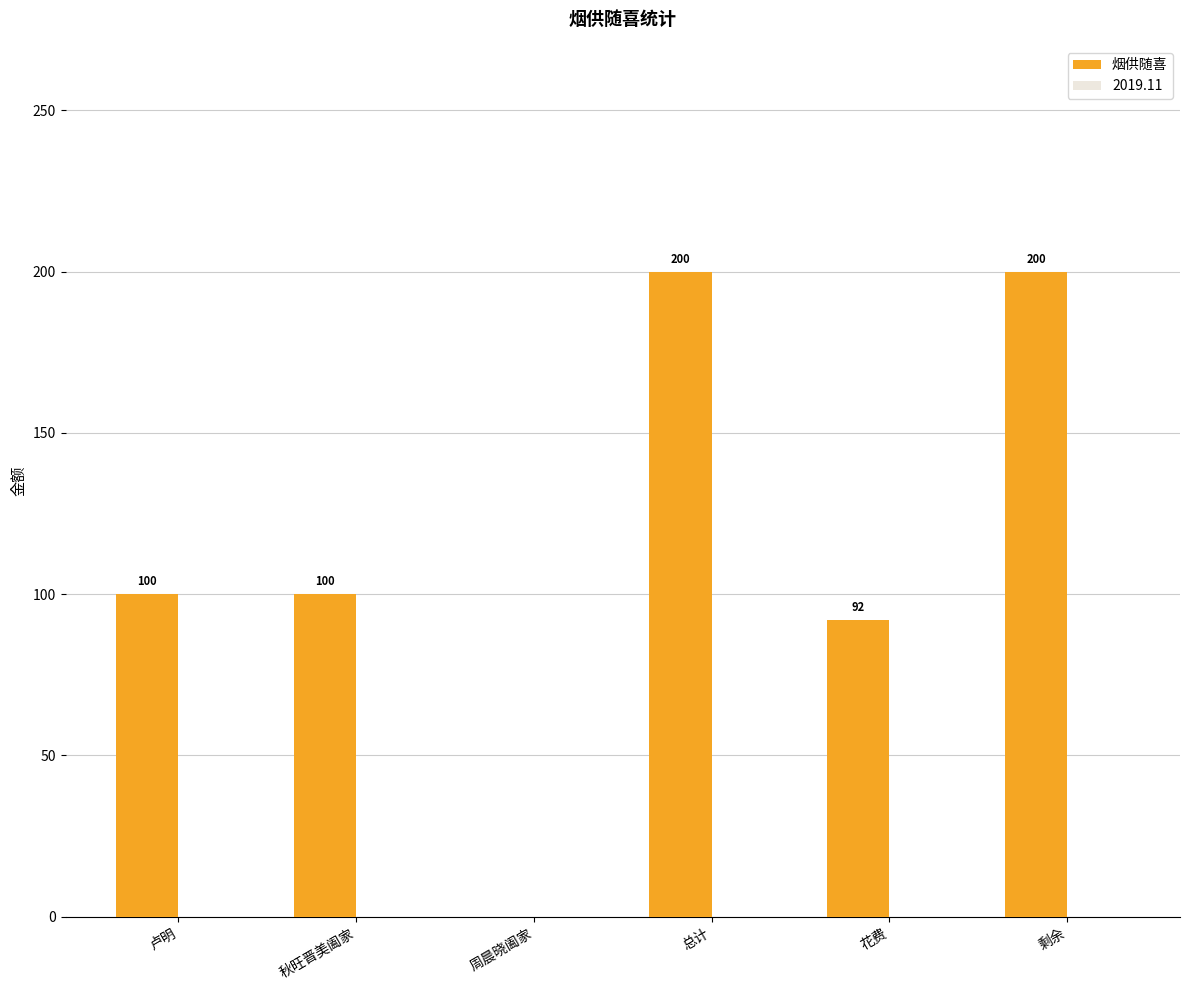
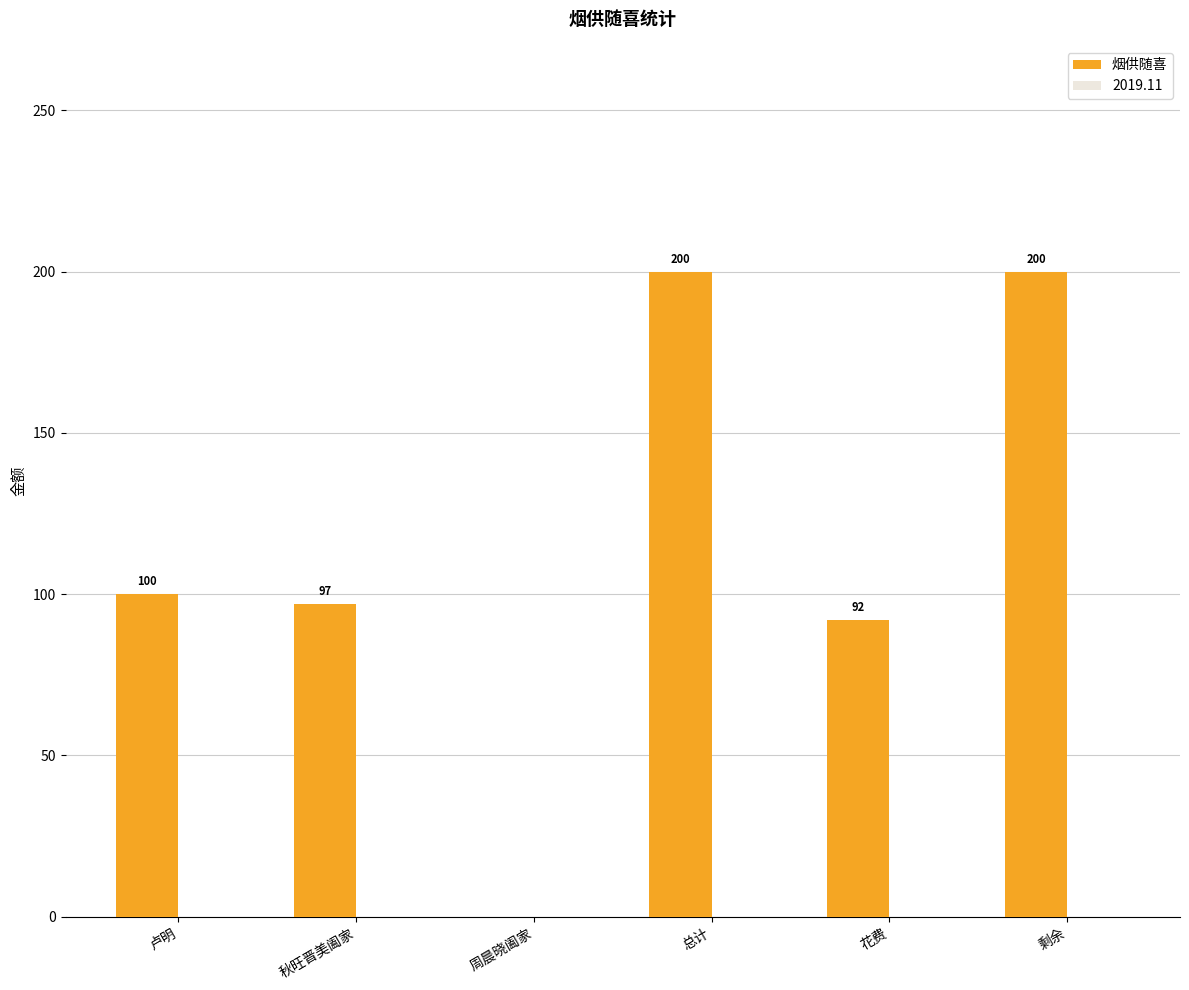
烟供随喜, 秋旺晋美阖家: 100 -> 97
